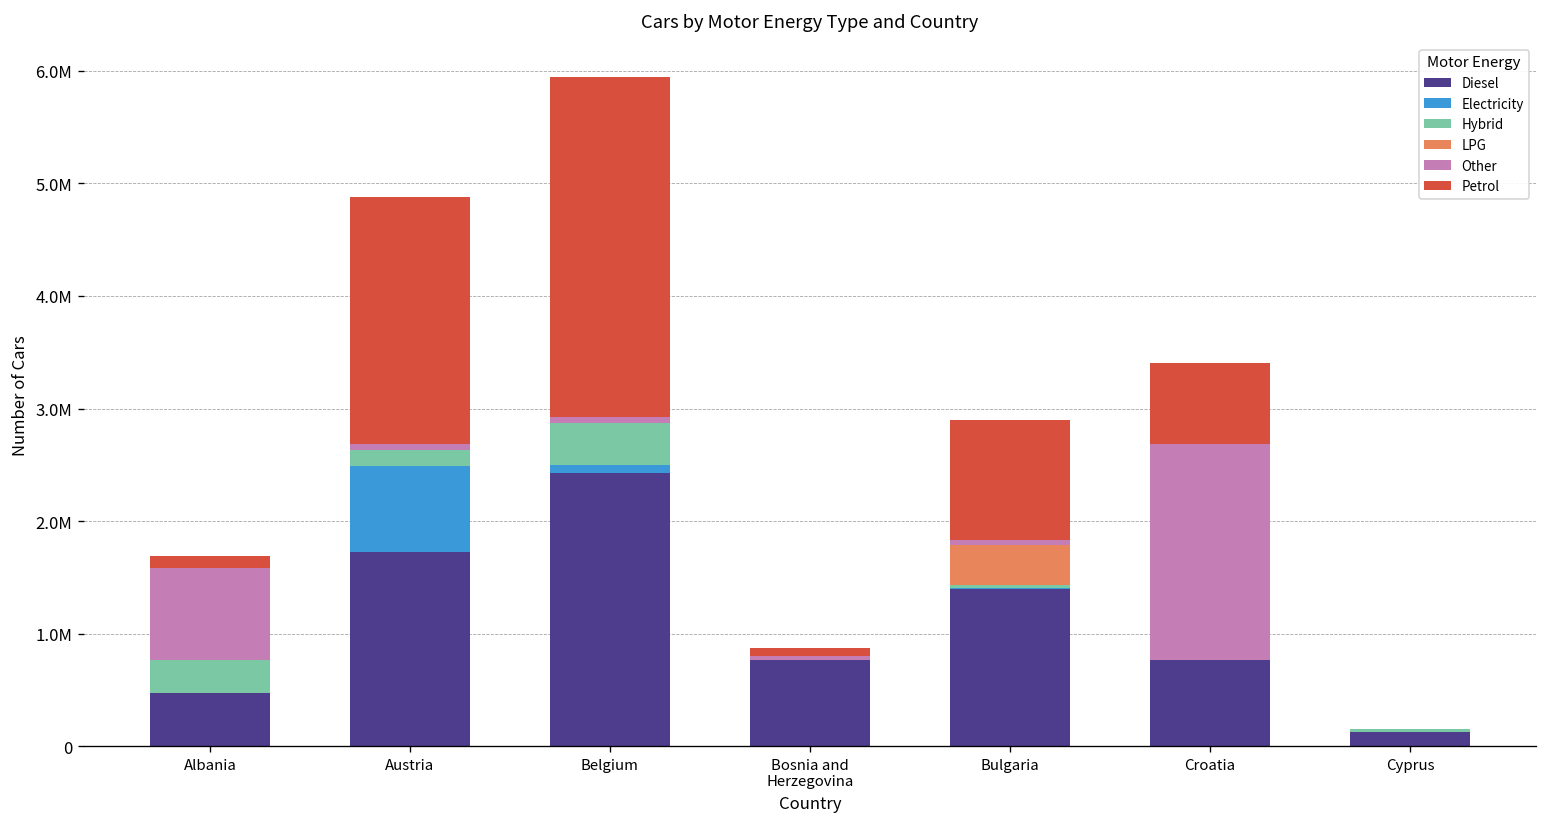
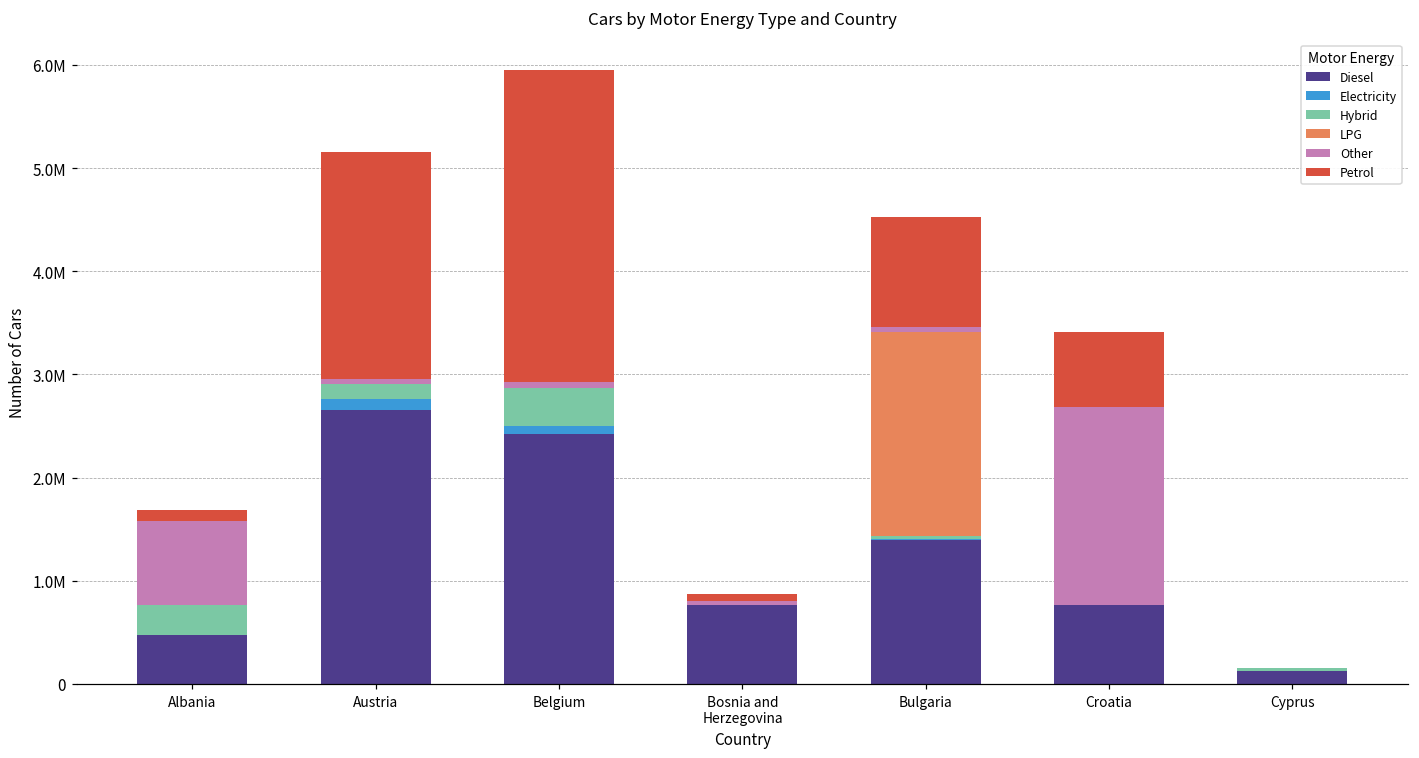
Diesel, Austria: 1700000 -> 2700000
Electricity, Austria: 800000 -> 100000
LPG, Bulgaria: 300000 -> 2000000
